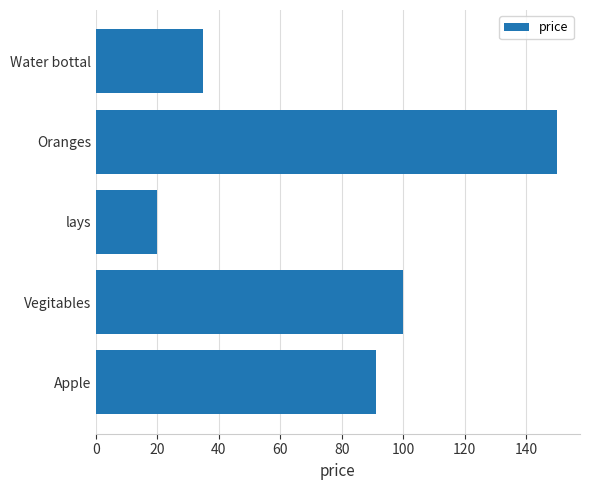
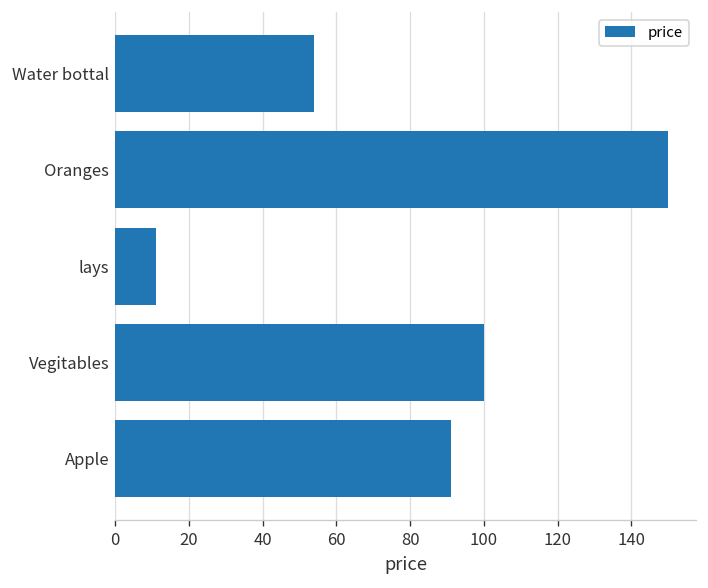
Water bottal: 35 -> 54
lays: 20 -> 11
